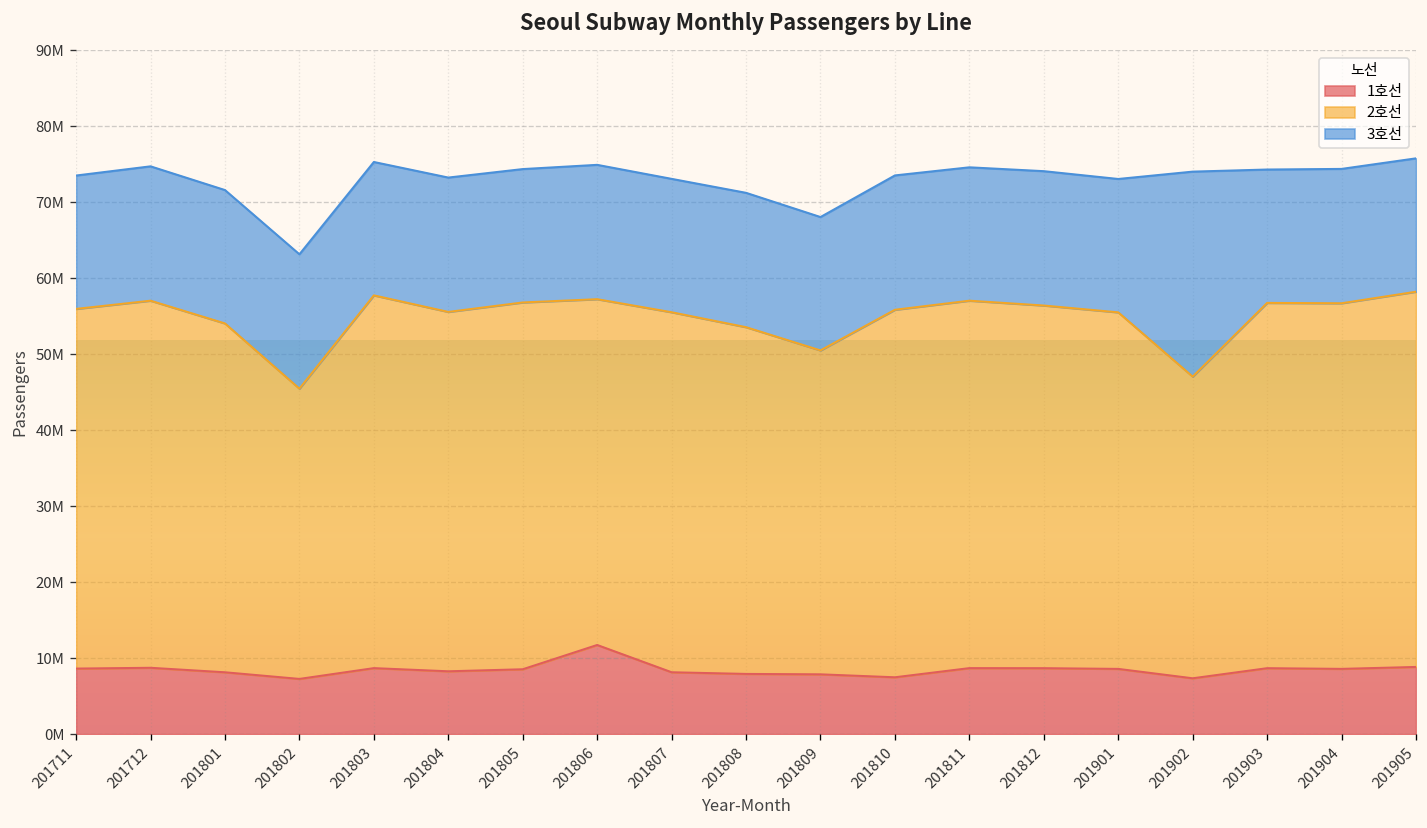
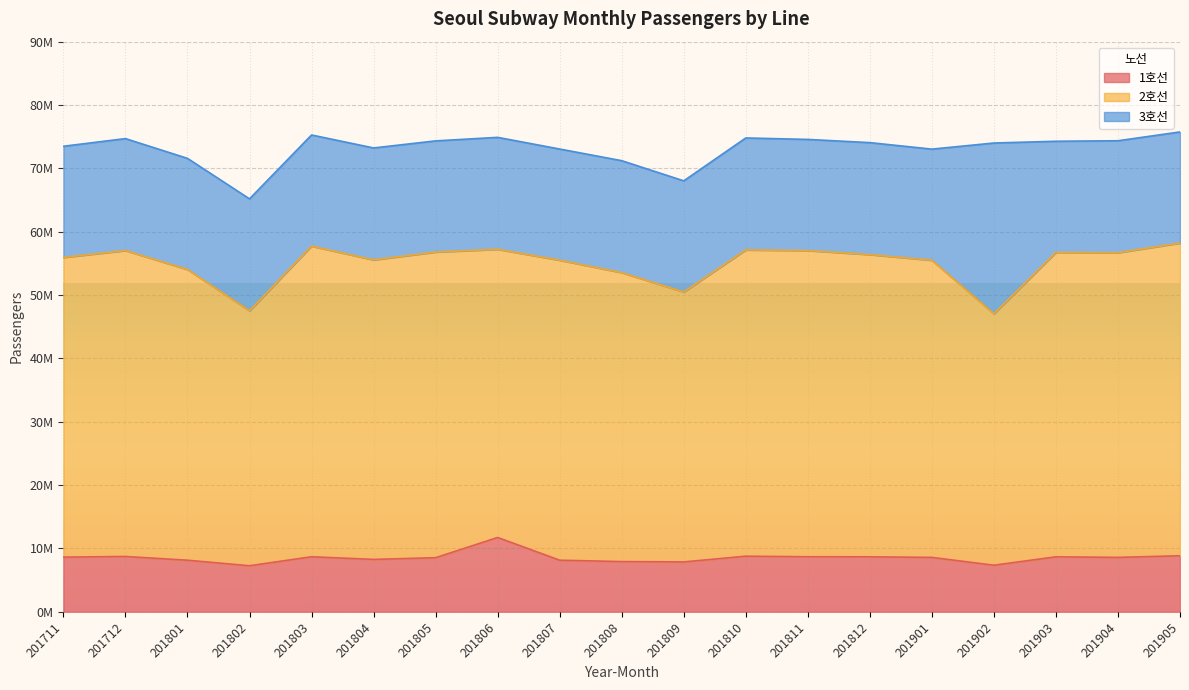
2호선, 201802: 38000000 -> 40000000
1호선, 201810: 7000000 -> 9000000
